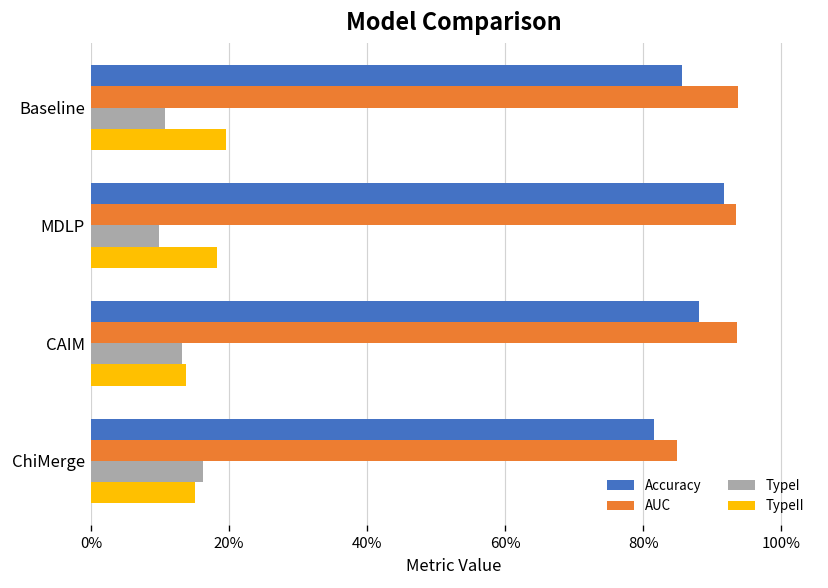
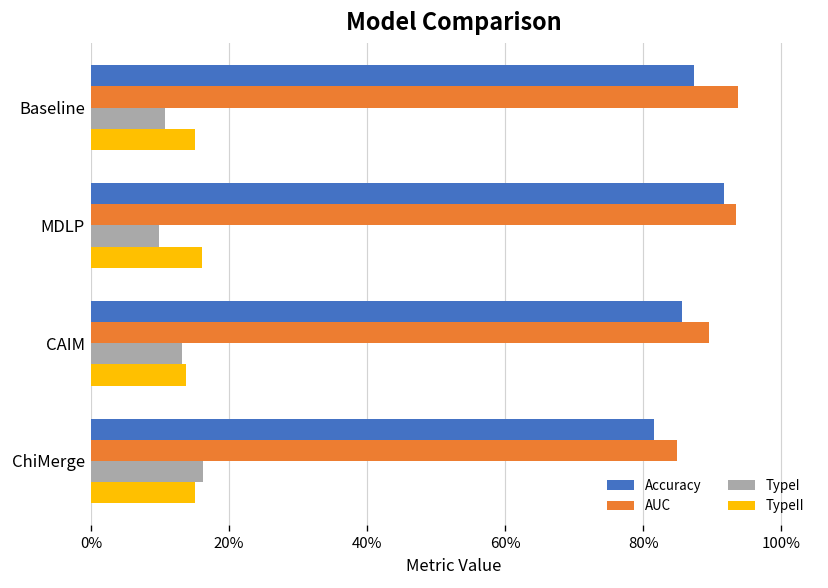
Accuracy, Baseline: 86% -> 87%
TypeII, Baseline: 20% -> 15%
TypeII, MDLP: 18% -> 16%
Accuracy, CAIM: 88% -> 86%
AUC, CAIM: 94% -> 89%
